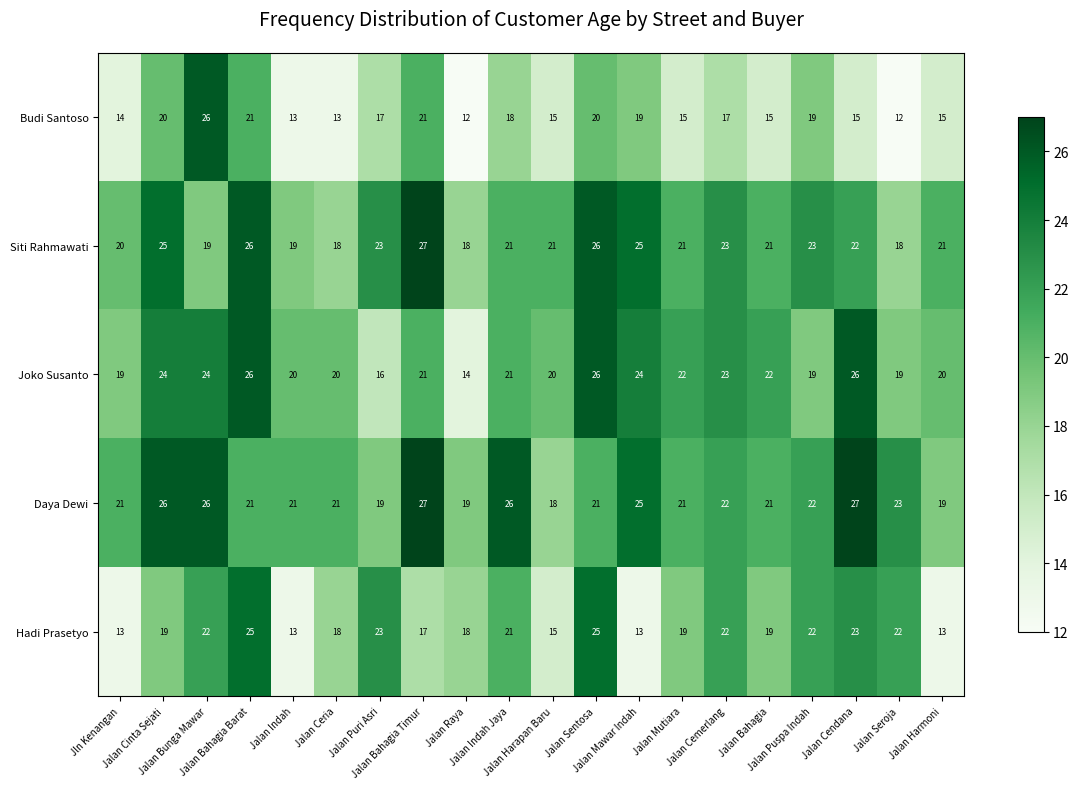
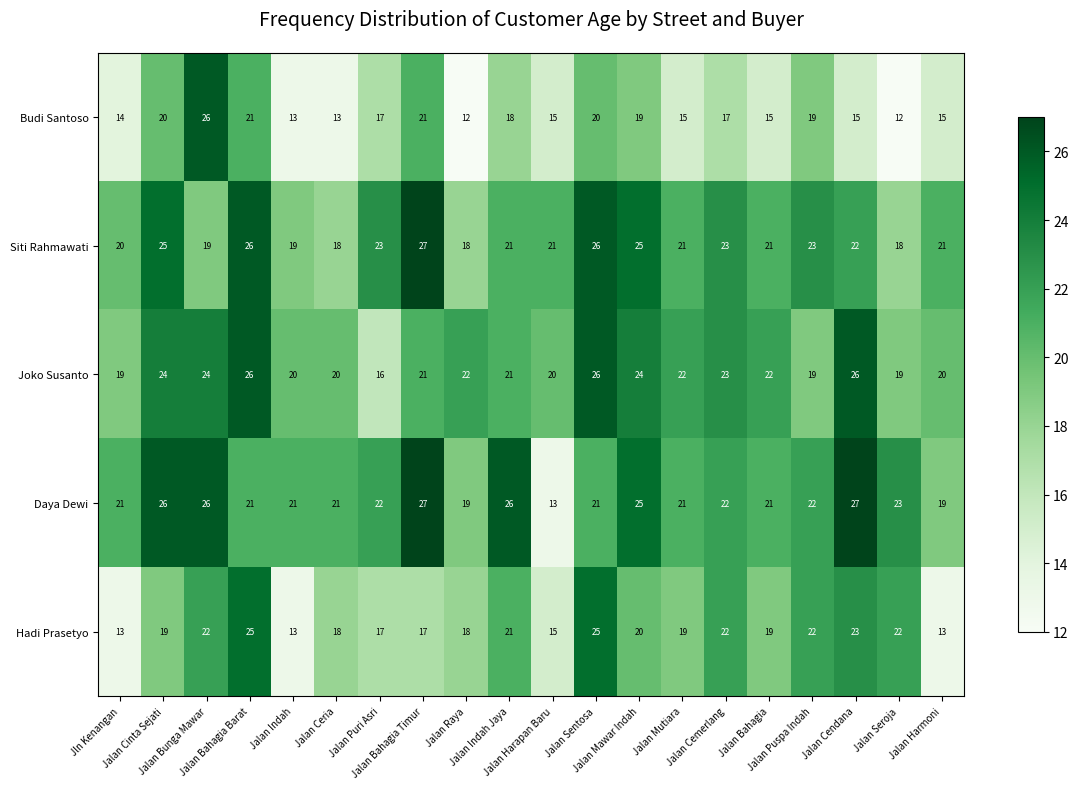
Joko Susanto, Jalan Raya: 14 -> 22
Daya Dewi, Jalan Puri Asri: 19 -> 22
Daya Dewi, Jalan Harapan Baru: 18 -> 13
Hadi Prasetyo, Jalan Puri Asri: 23 -> 17
Hadi Prasetyo, Jalan Mawar Indah: 13 -> 20
